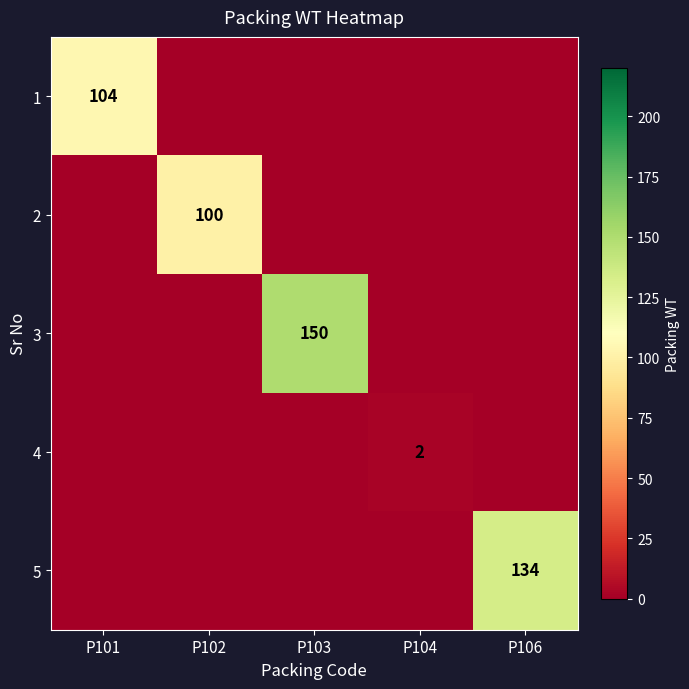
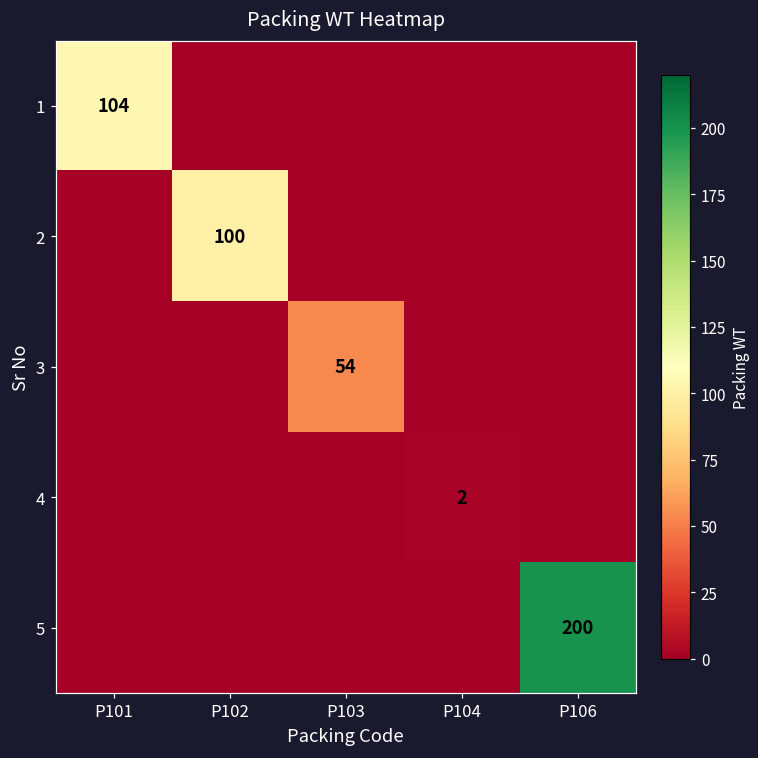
3, P103: 150 -> 54
5, P106: 134 -> 200
